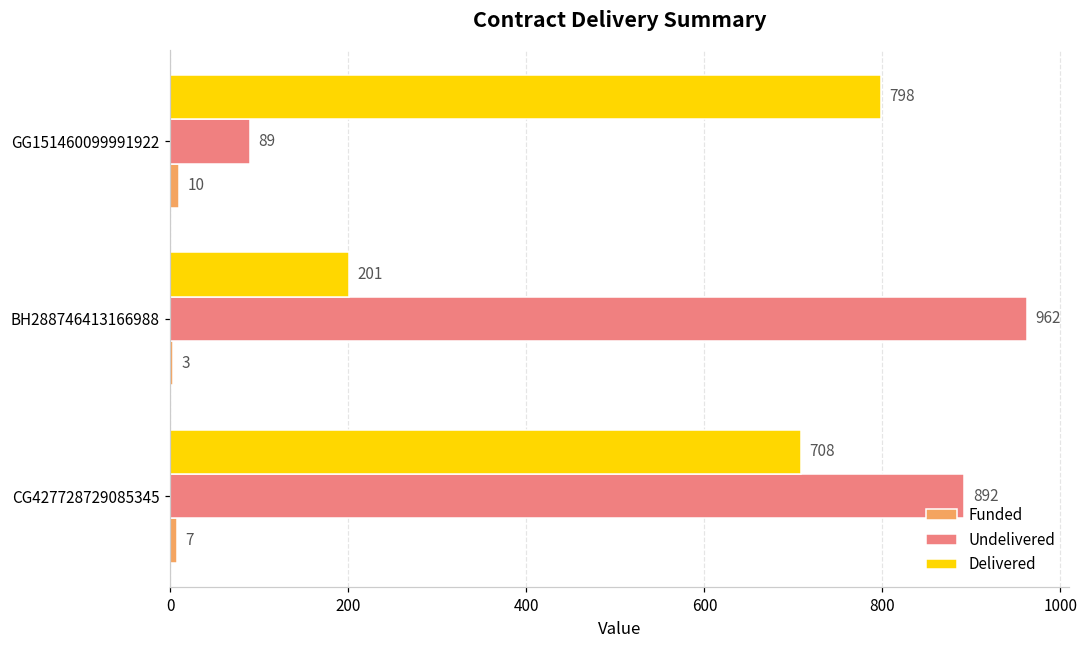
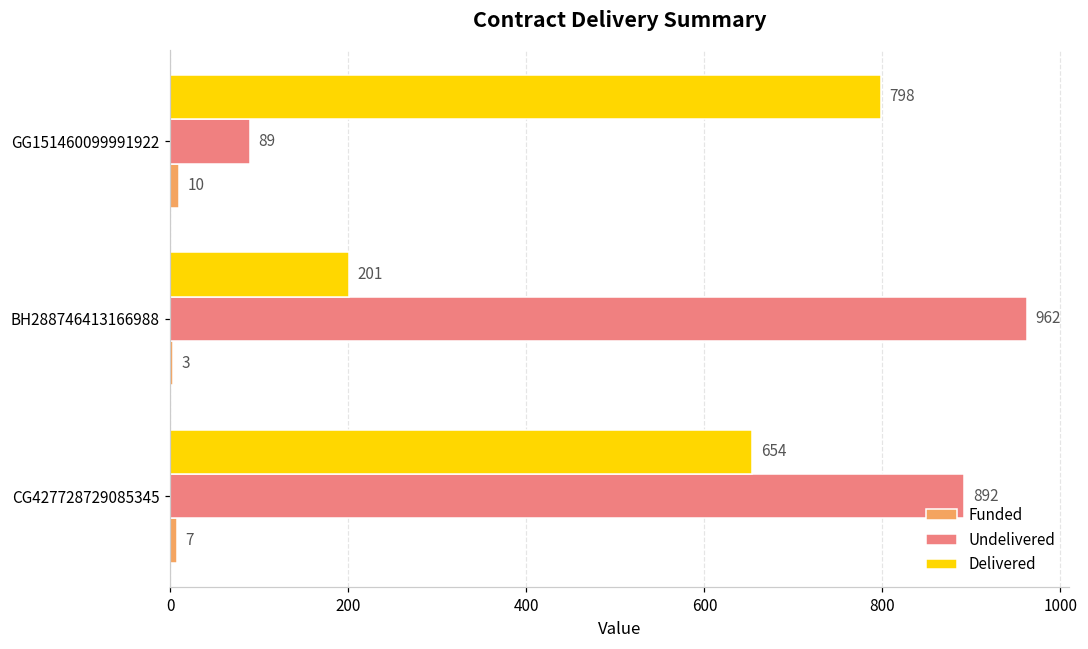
Delivered, CG427728729085345: 708 -> 654
